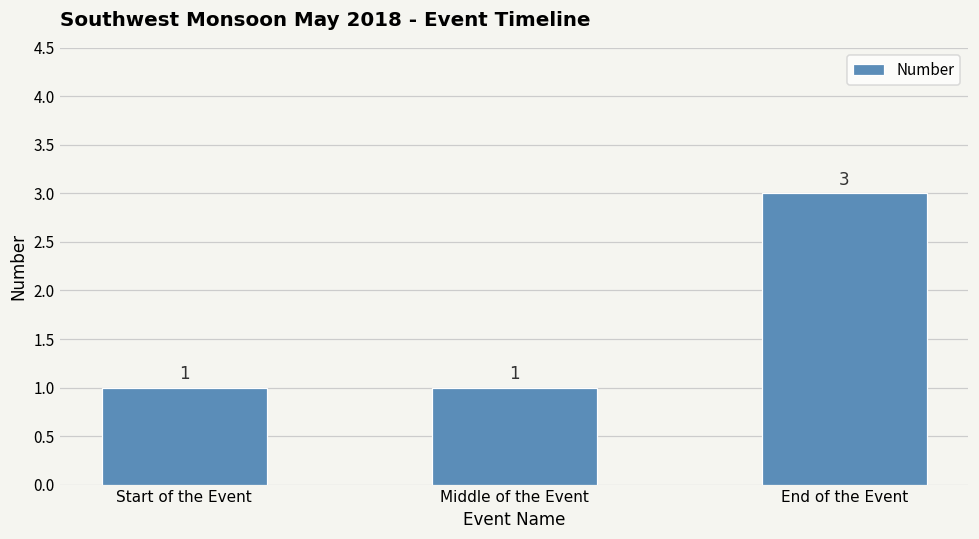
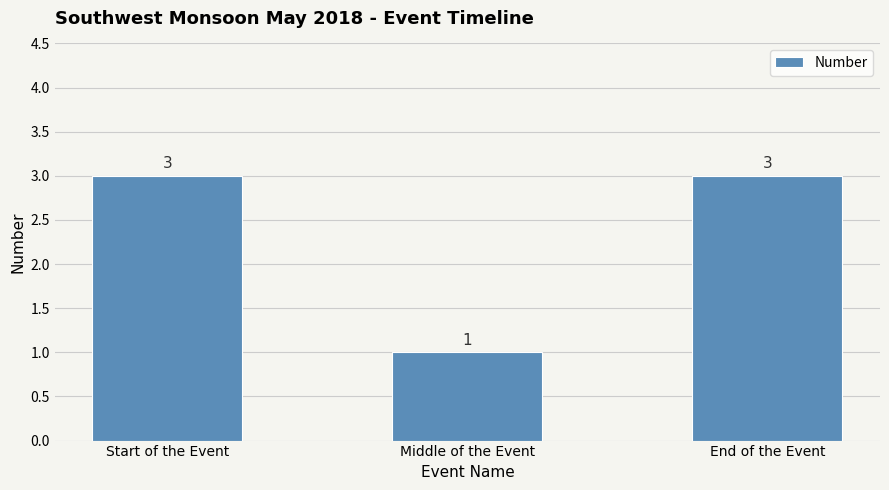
Start of the Event: 1 -> 3
